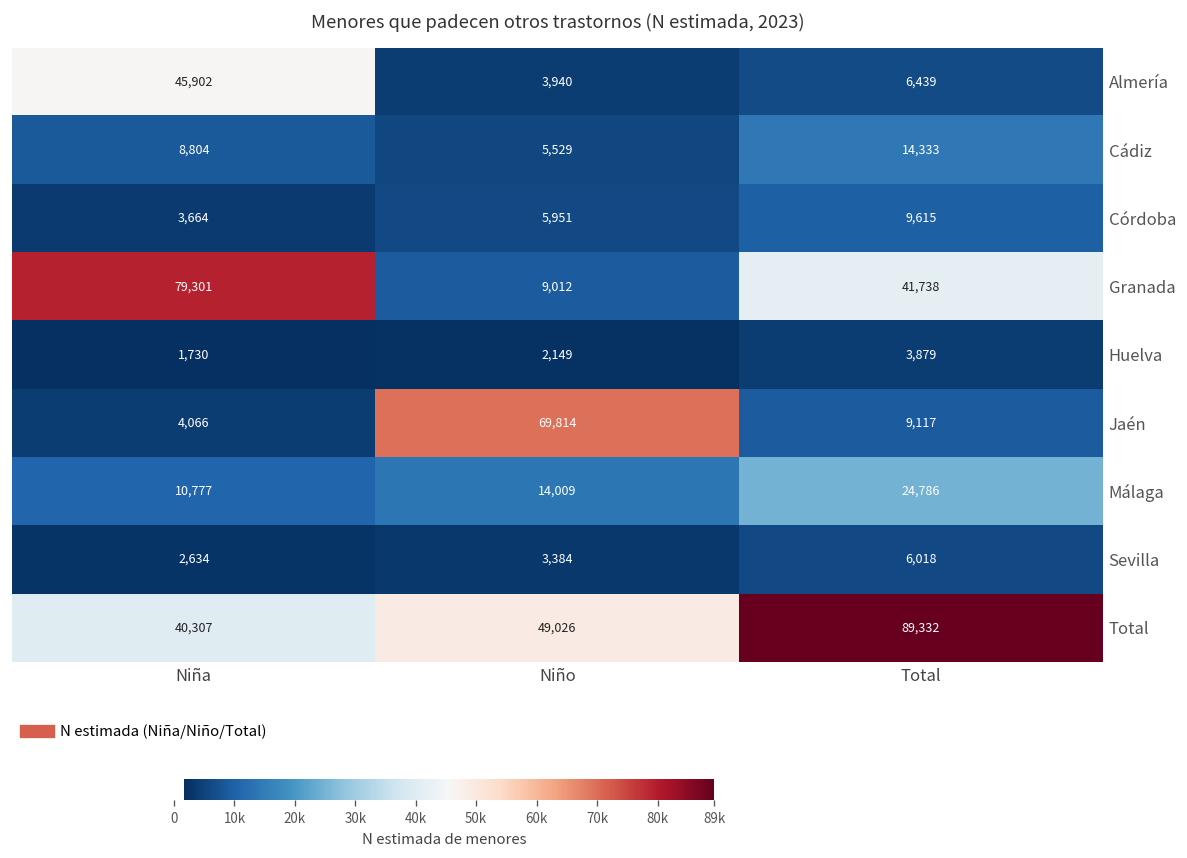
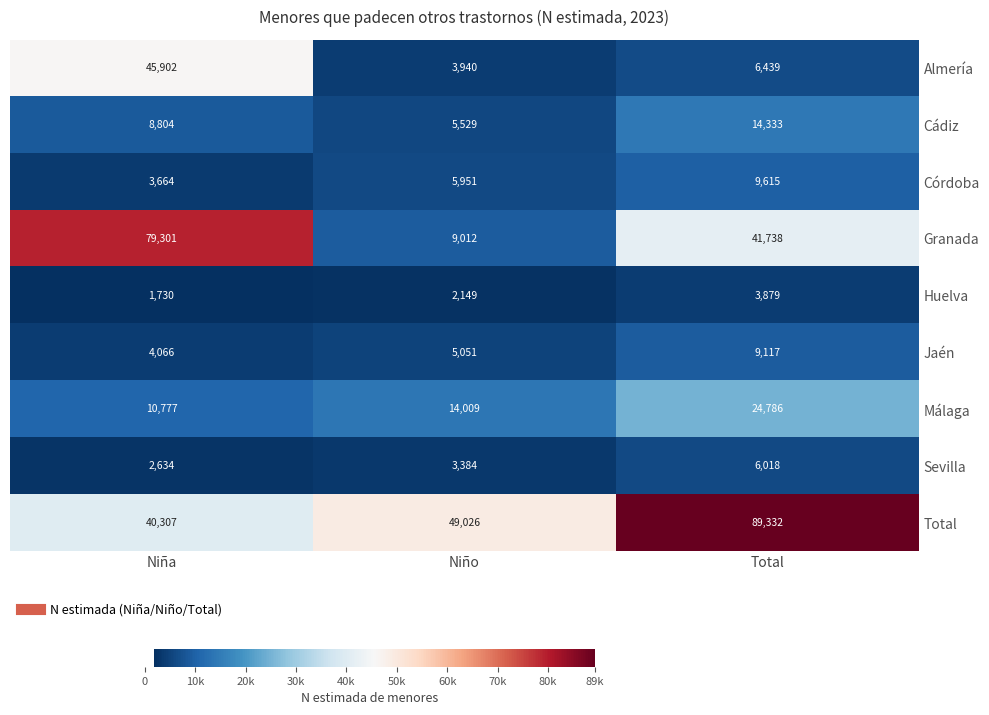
Jaén, Niño: 69,814 -> 5,051
